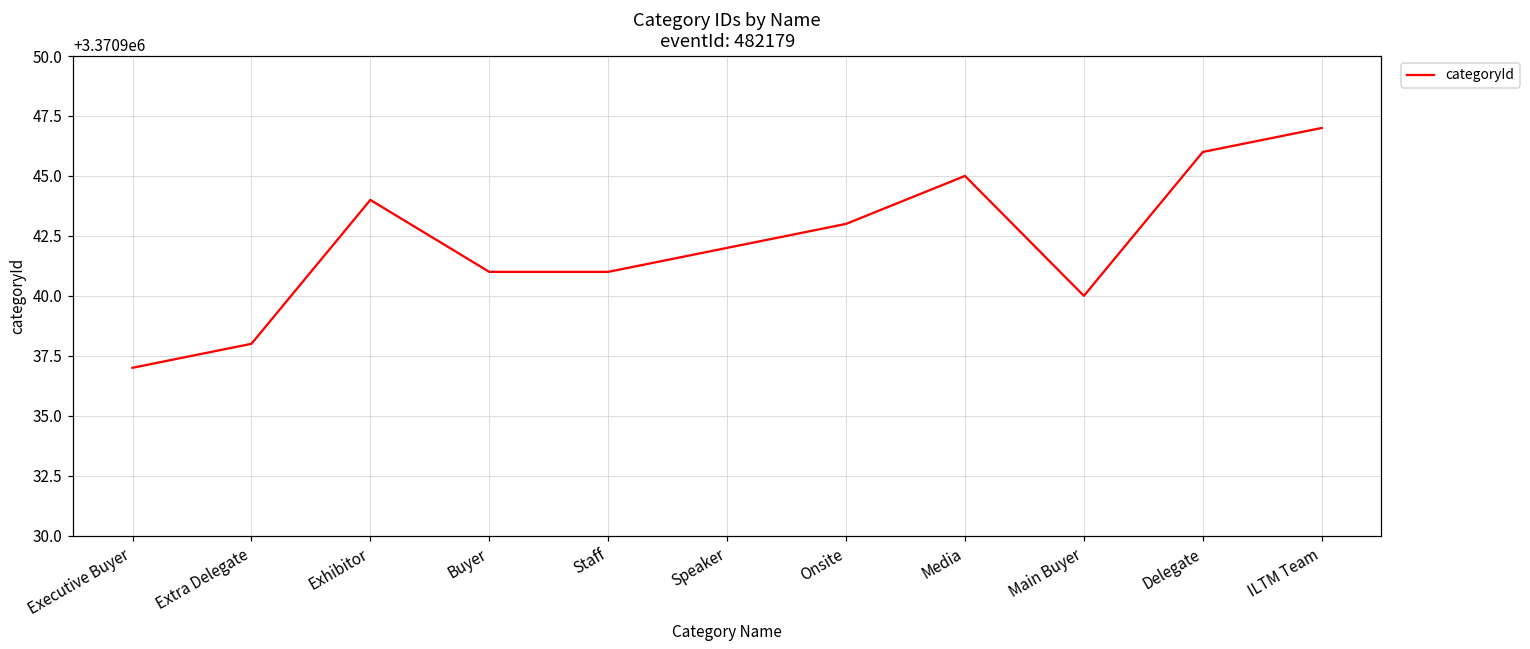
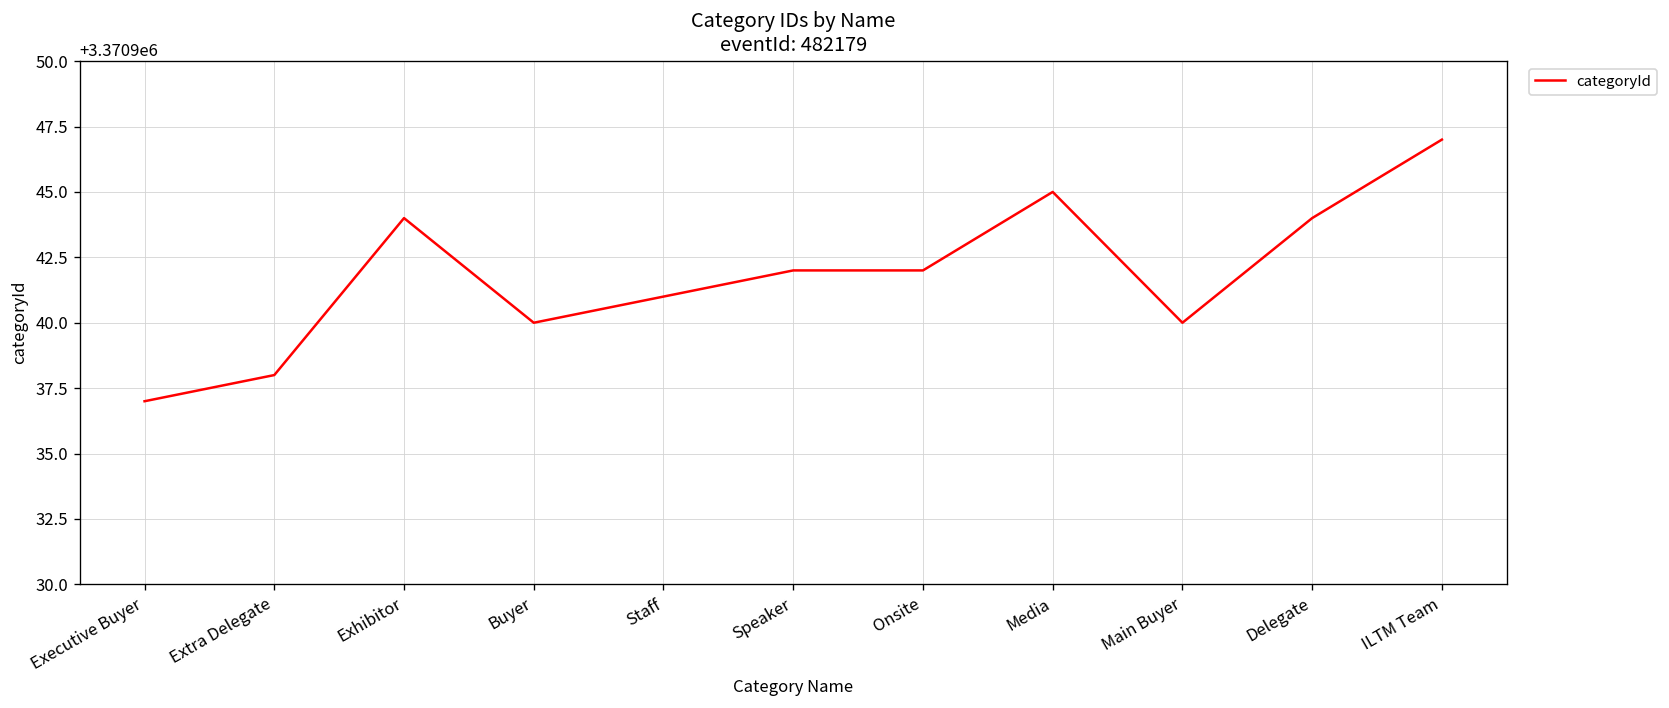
Buyer: 3370941 -> 3370940
Onsite: 3370943 -> 3370942
Delegate: 3370946 -> 3370944
